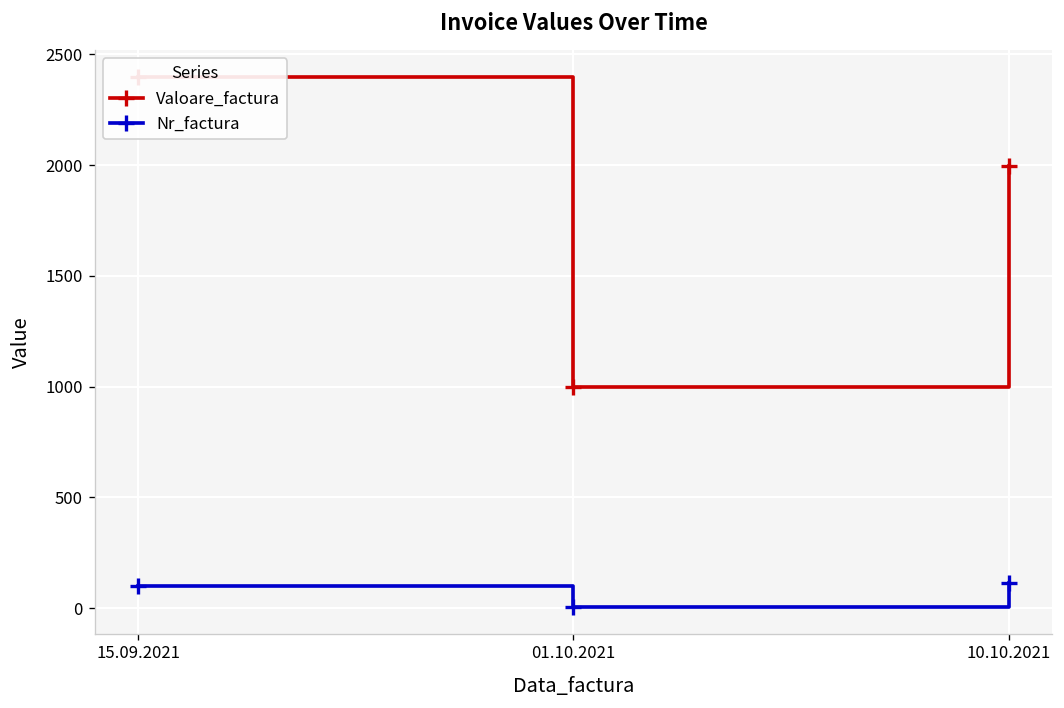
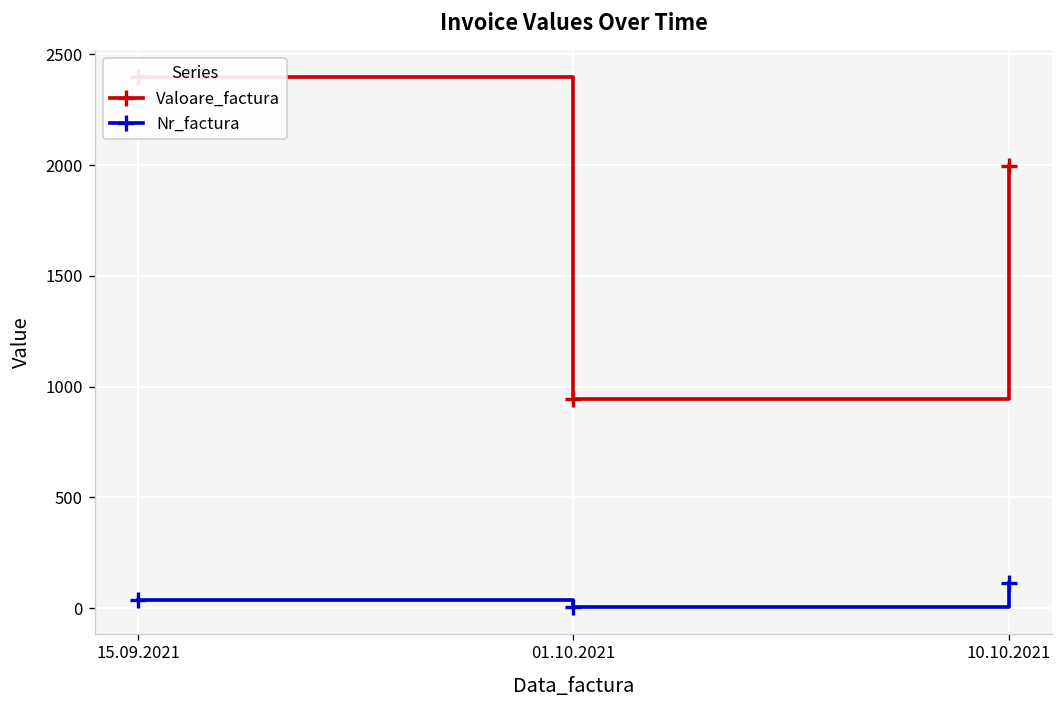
Nr_factura, 15.09.2021: 100 -> 40
Valoare_factura, 01.10.2021: 1000 -> 940
